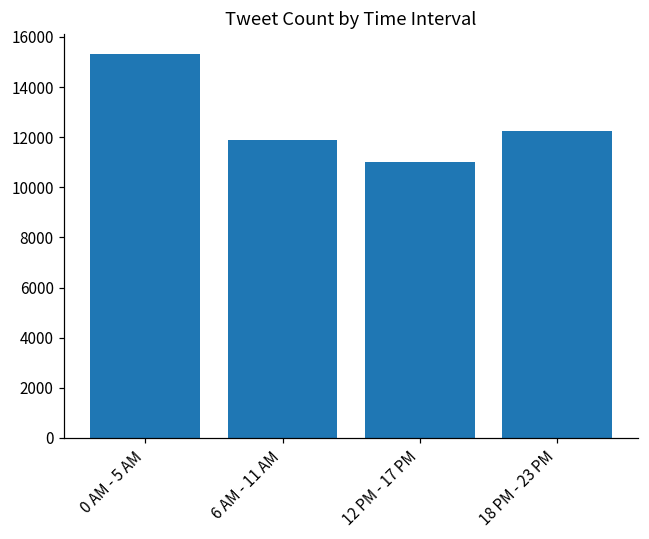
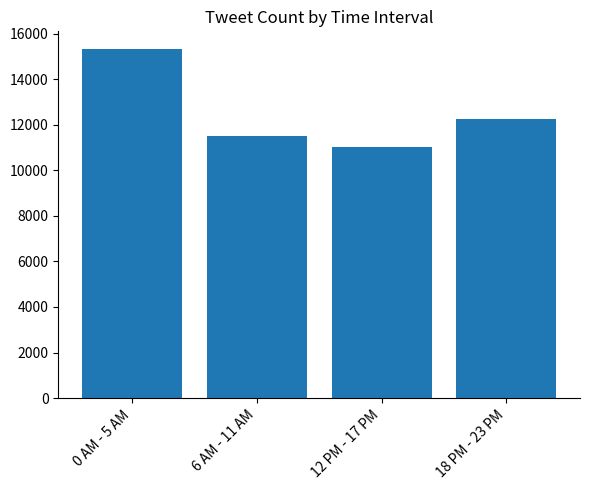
6 AM - 11 AM: 11900 -> 11500
